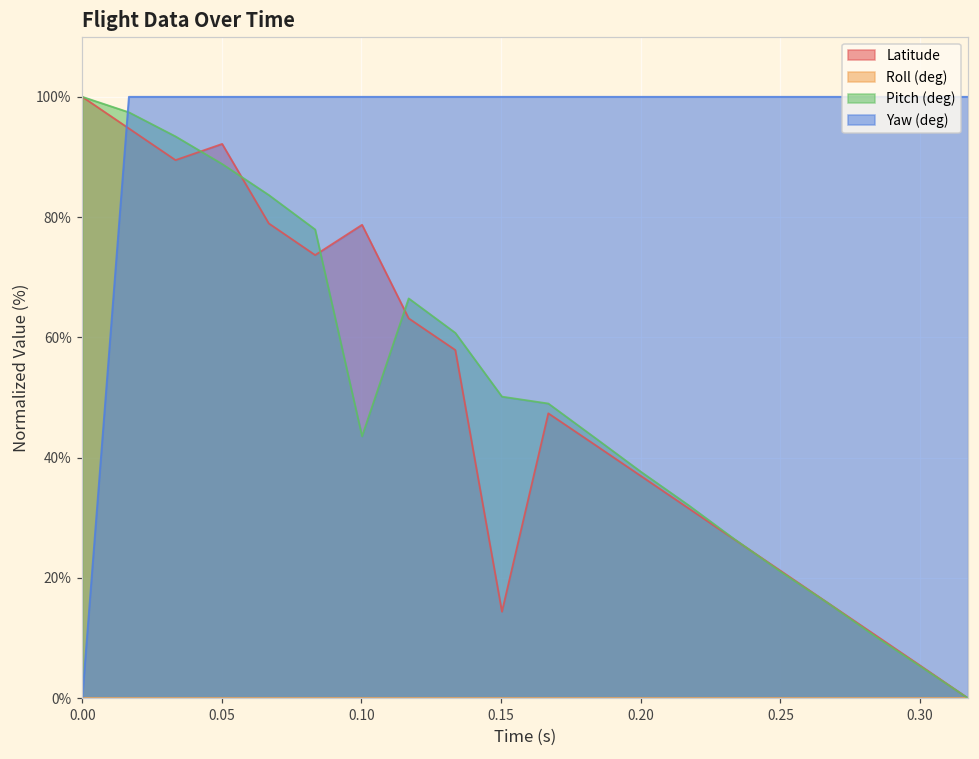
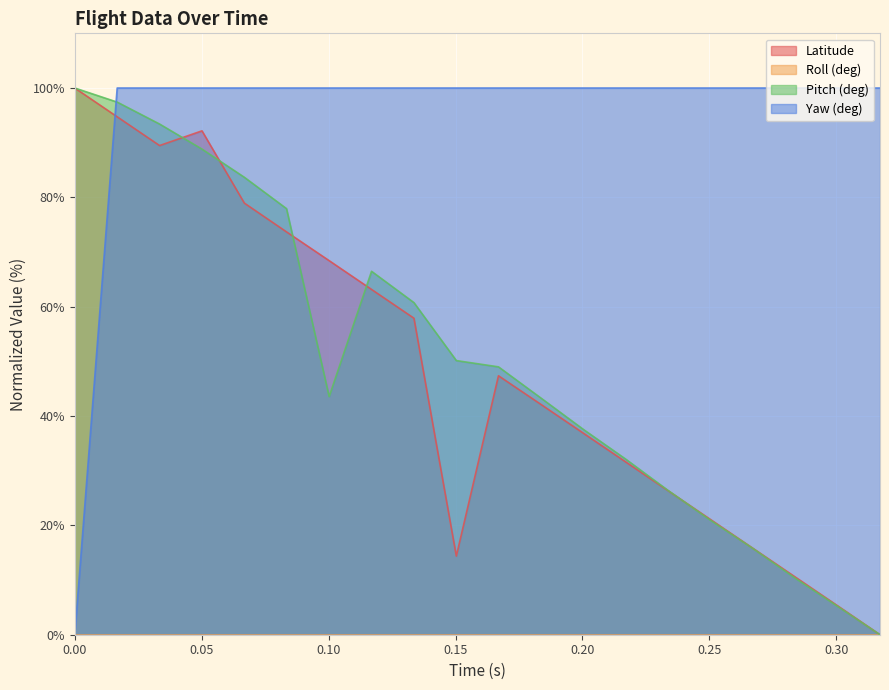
Latitude, 0.10: 79% -> 68%
